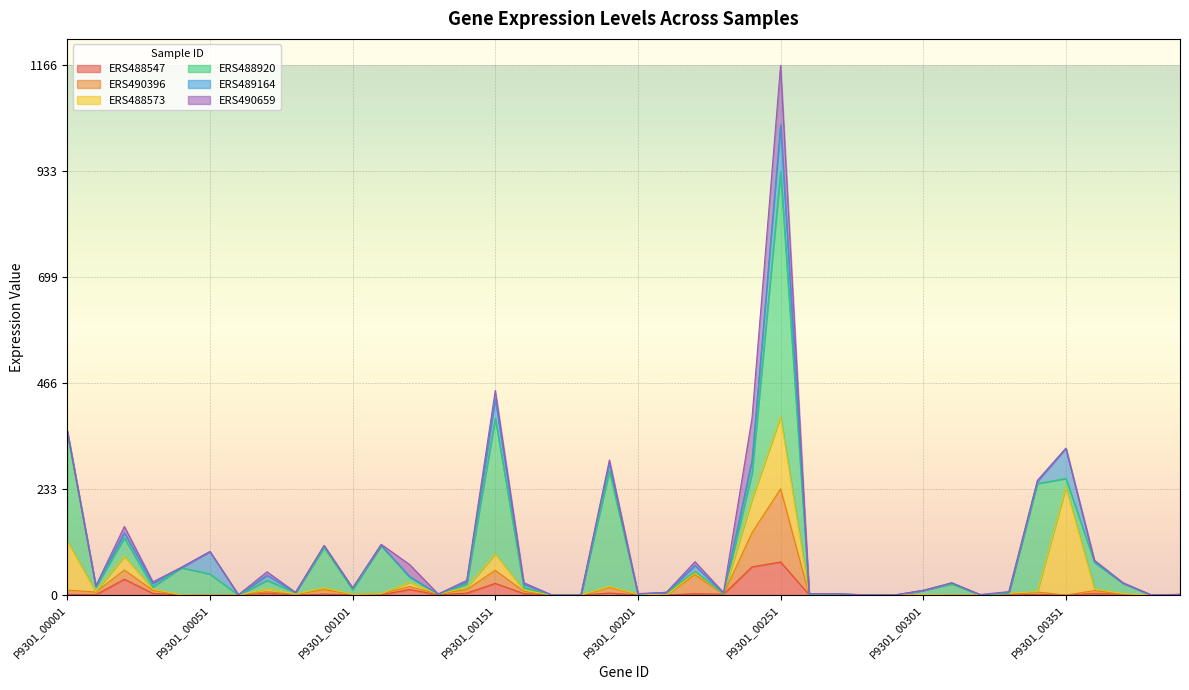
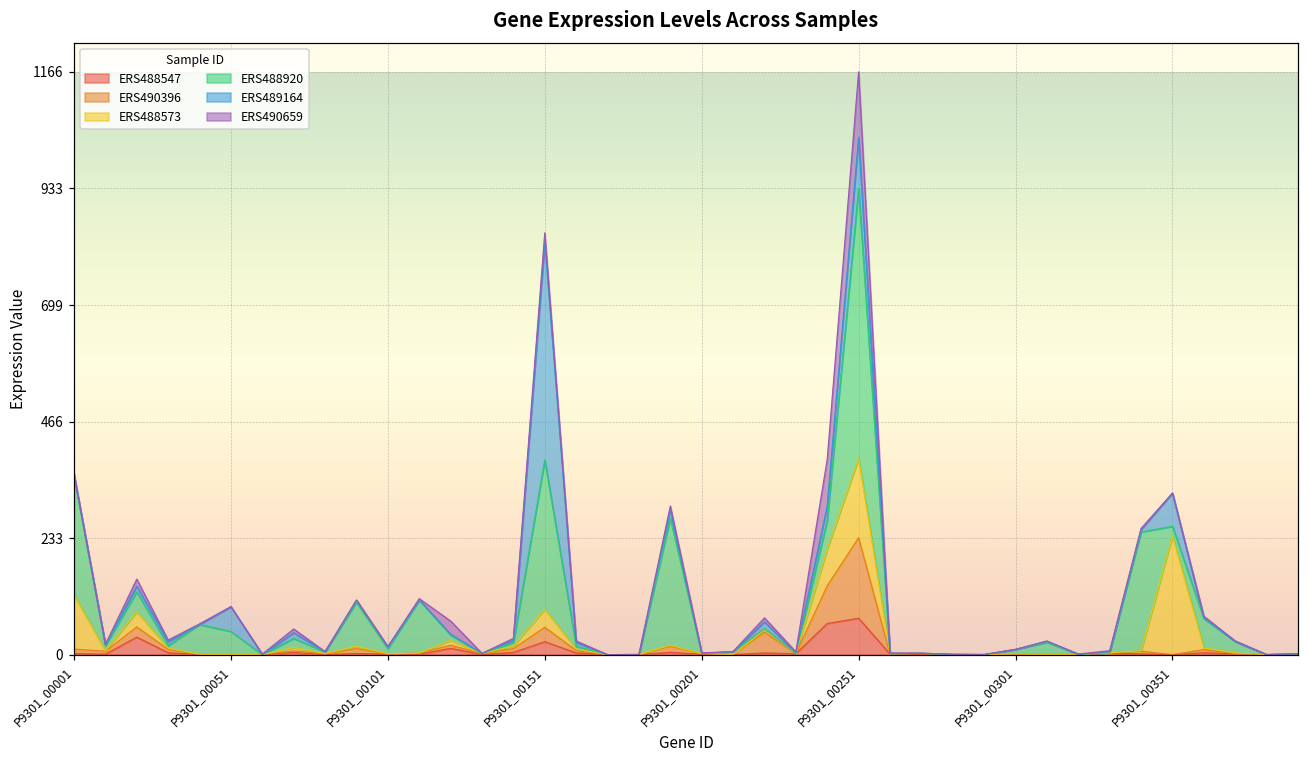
ERS489164, P9301_00151: 40 -> 440
